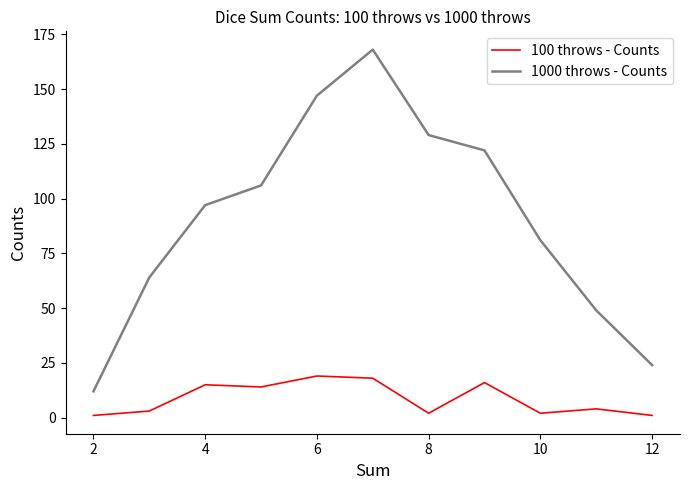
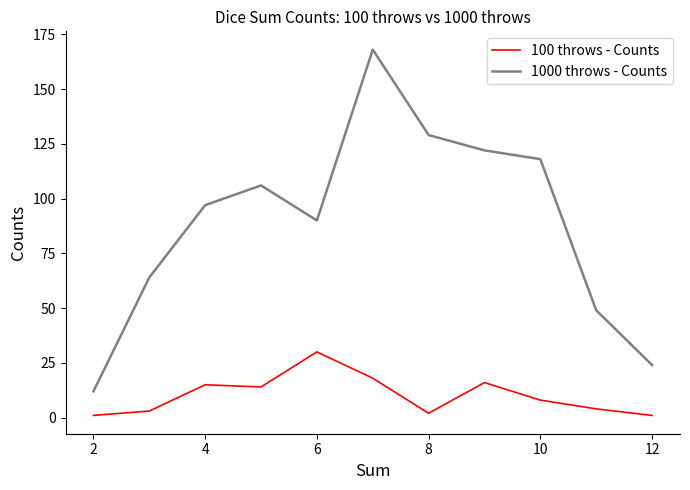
100 throws - Counts, 6: 19 -> 30
1000 throws - Counts, 6: 147 -> 90
100 throws - Counts, 10: 2 -> 8
1000 throws - Counts, 10: 81 -> 118
